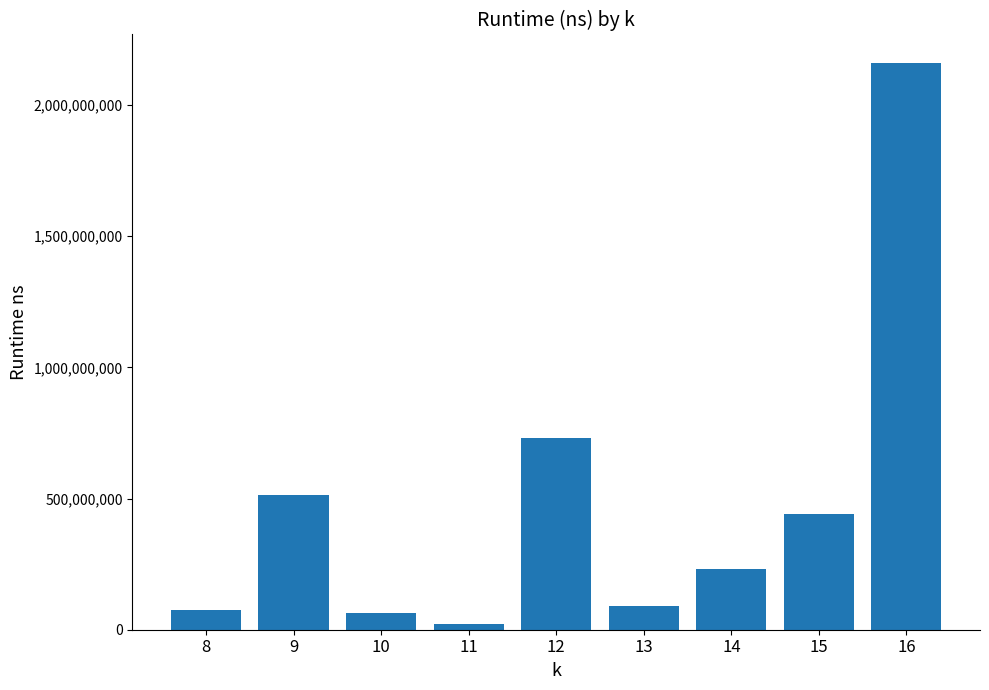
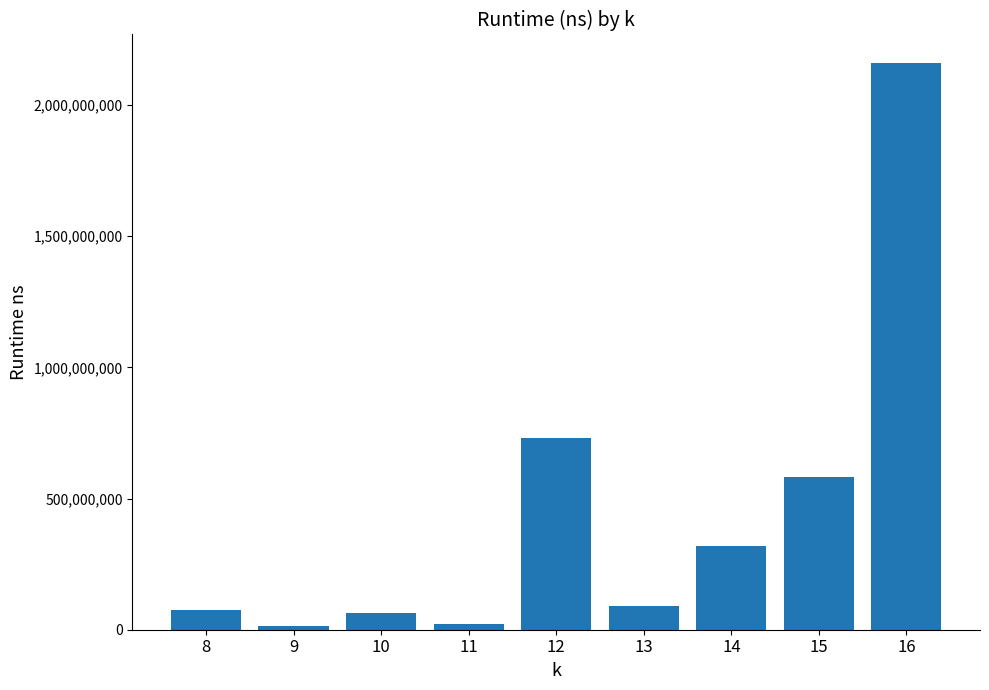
9: 510,000,000 -> 10,000,000
14: 230,000,000 -> 320,000,000
15: 440,000,000 -> 580,000,000
